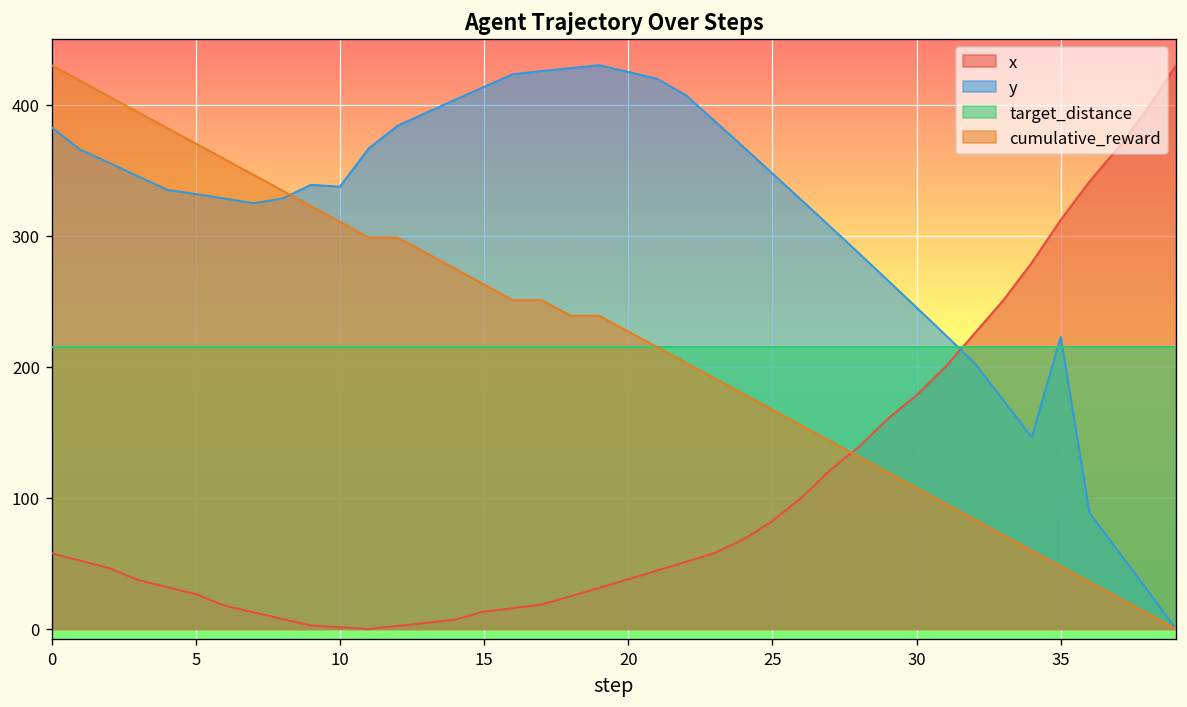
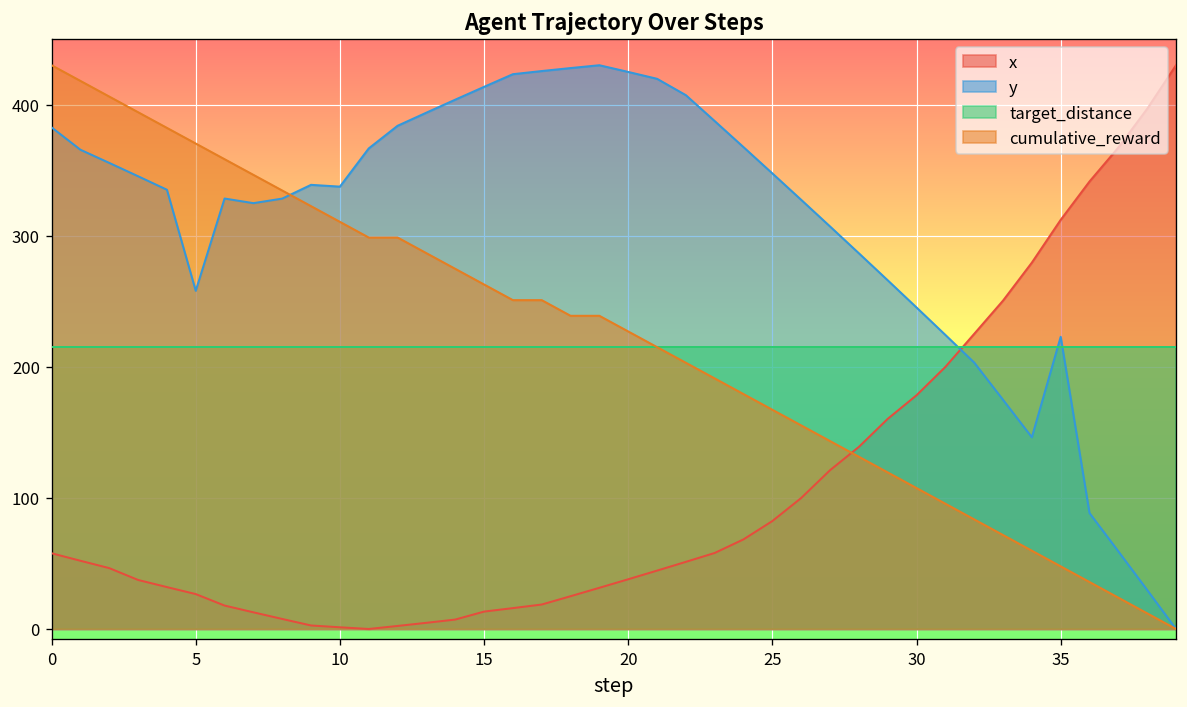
y, 5: 332 -> 258
